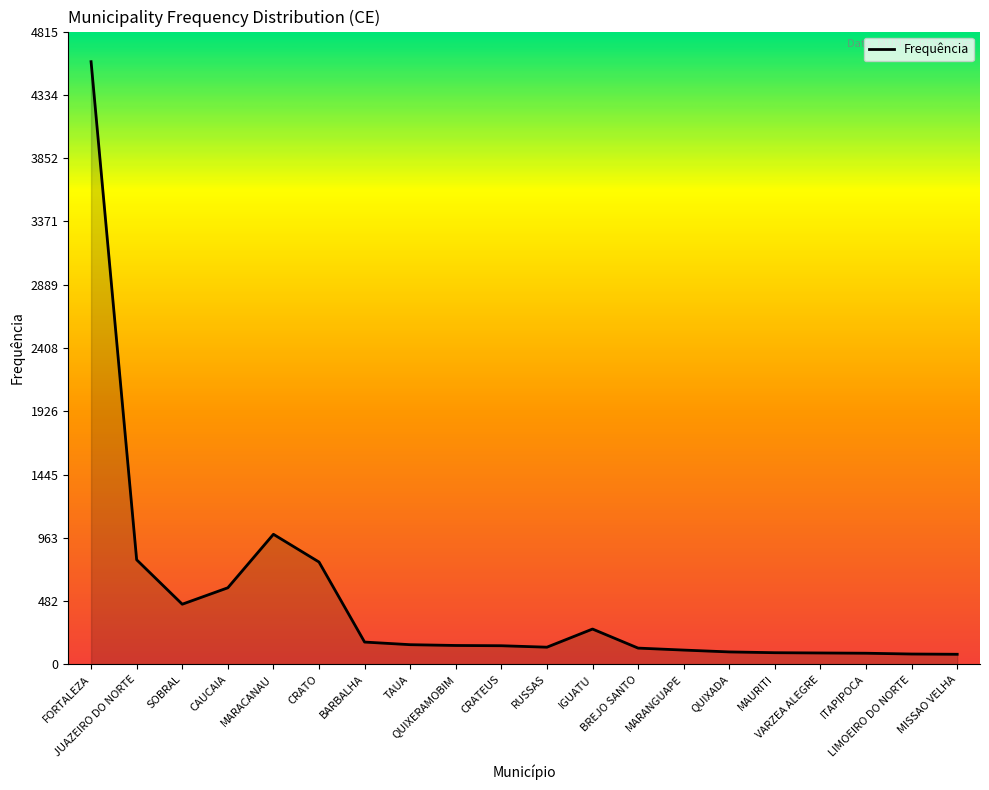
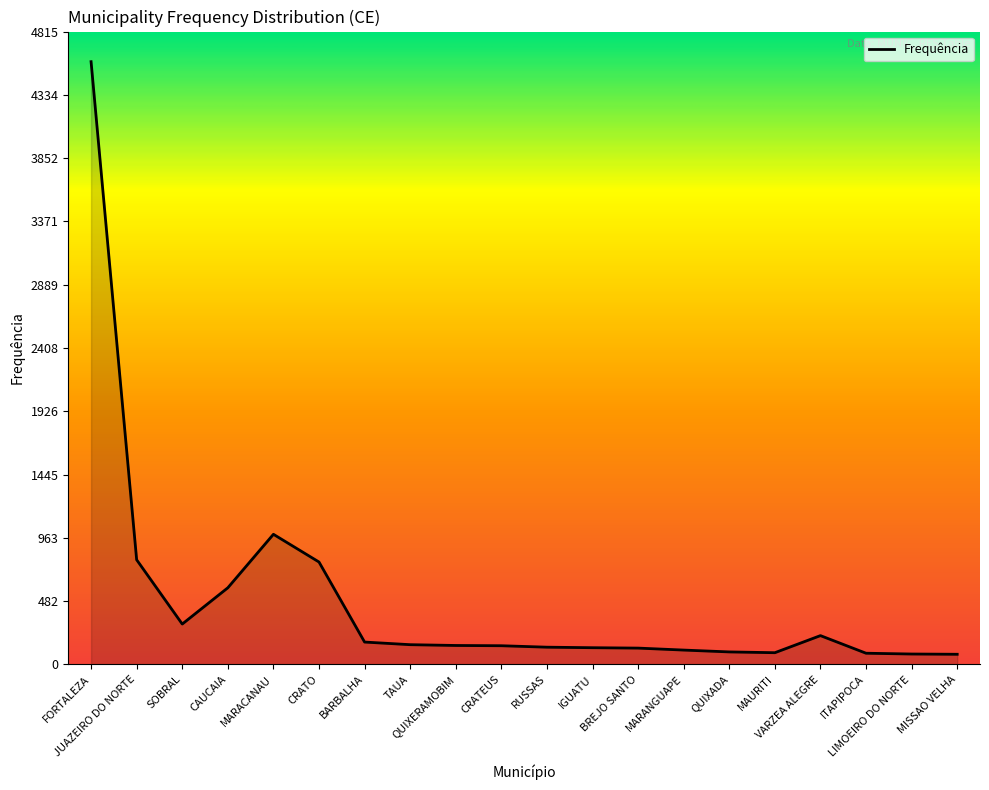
SOBRAL: 460 -> 310
IGUATU: 270 -> 130
VARZEA ALEGRE: 90 -> 220
